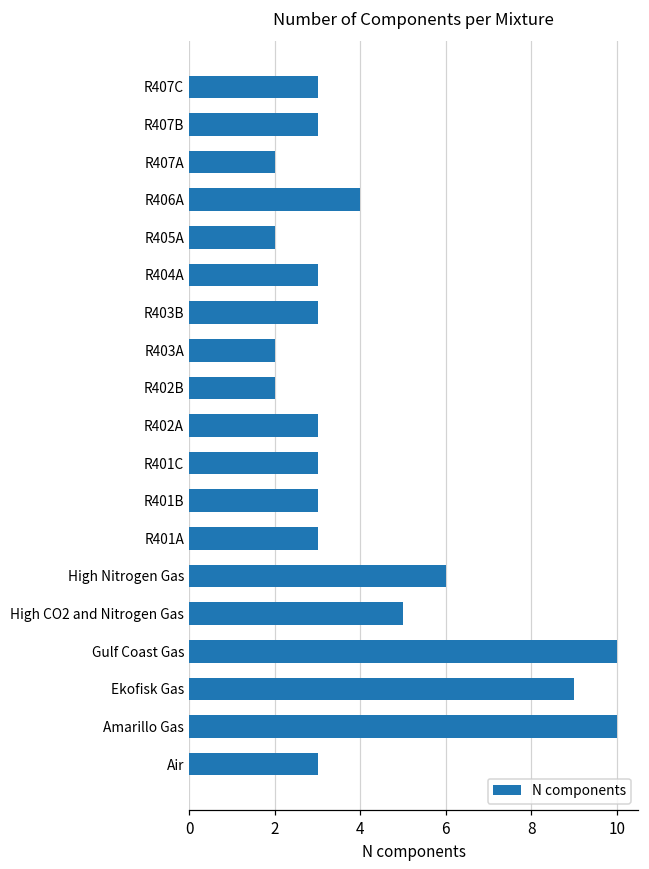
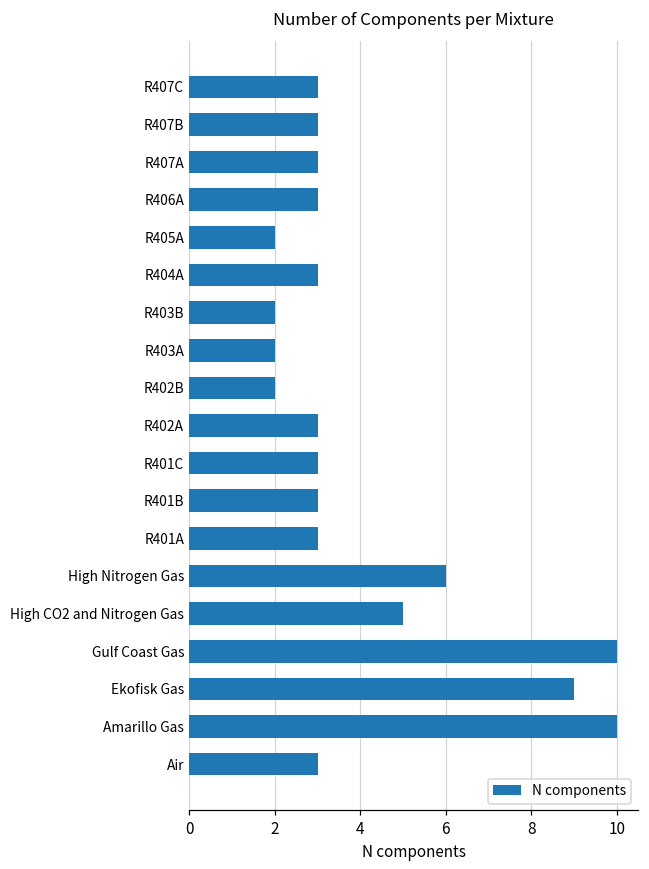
R407A: 2 -> 3
R406A: 4 -> 3
R403B: 3 -> 2
